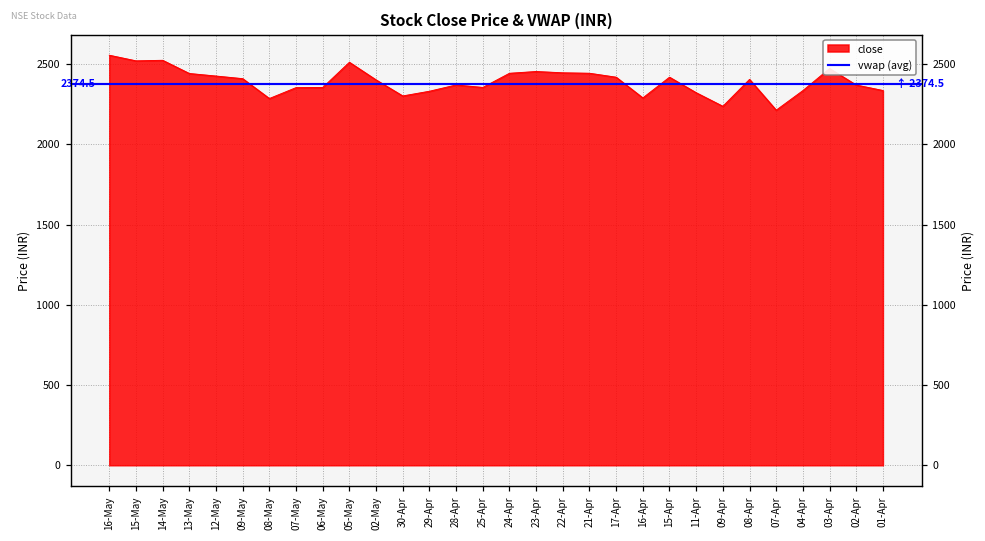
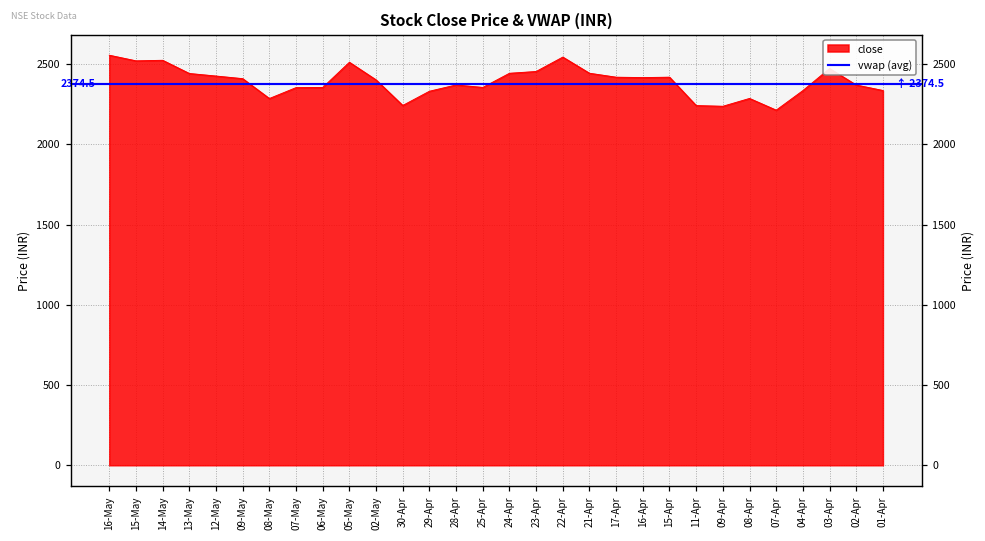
30-Apr: 2300 -> 2240
22-Apr: 2450 -> 2540
16-Apr: 2290 -> 2420
11-Apr: 2320 -> 2240
08-Apr: 2400 -> 2290
